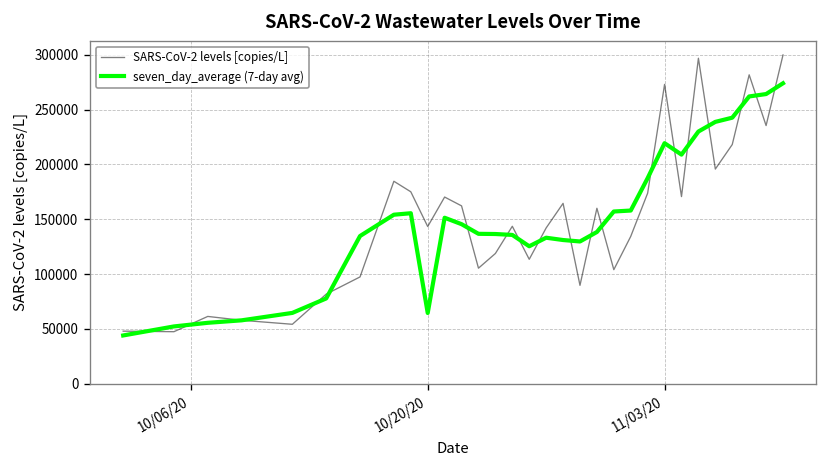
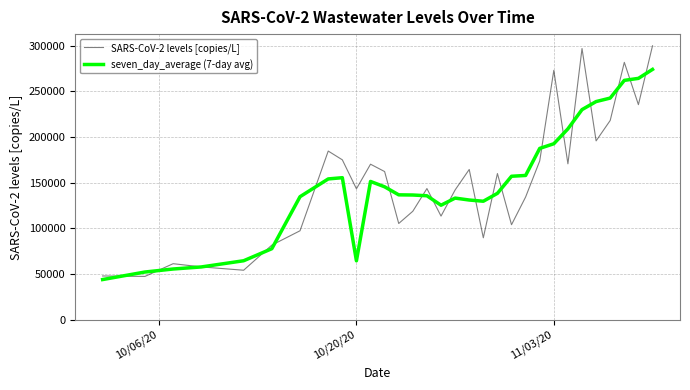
seven_day_average (7-day avg), 11/03/20: 220000 -> 190000
